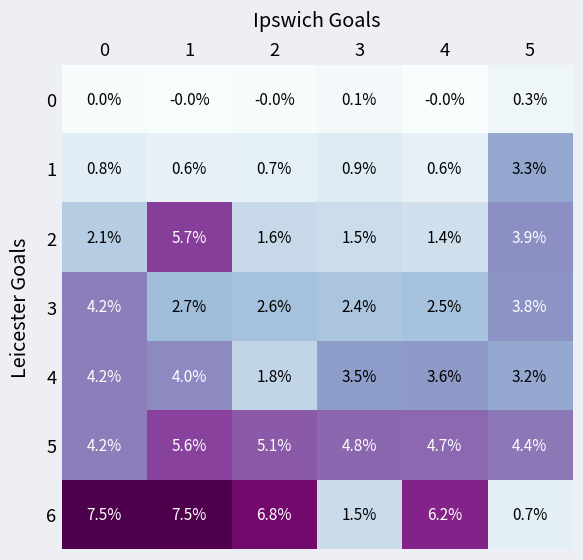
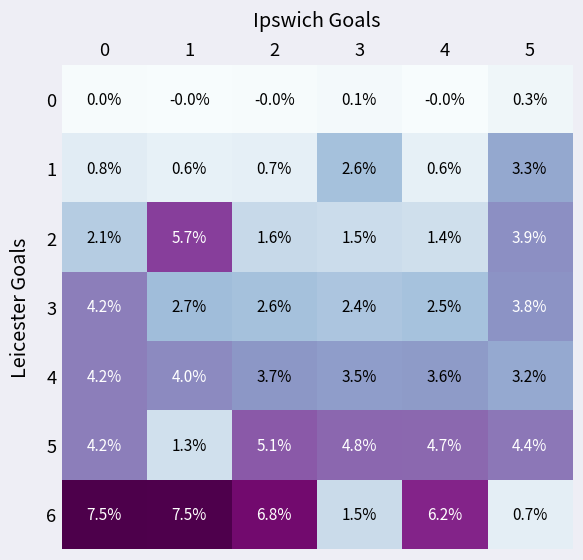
1, 3: 0.9% -> 2.6%
4, 2: 1.8% -> 3.7%
5, 1: 5.6% -> 1.3%
